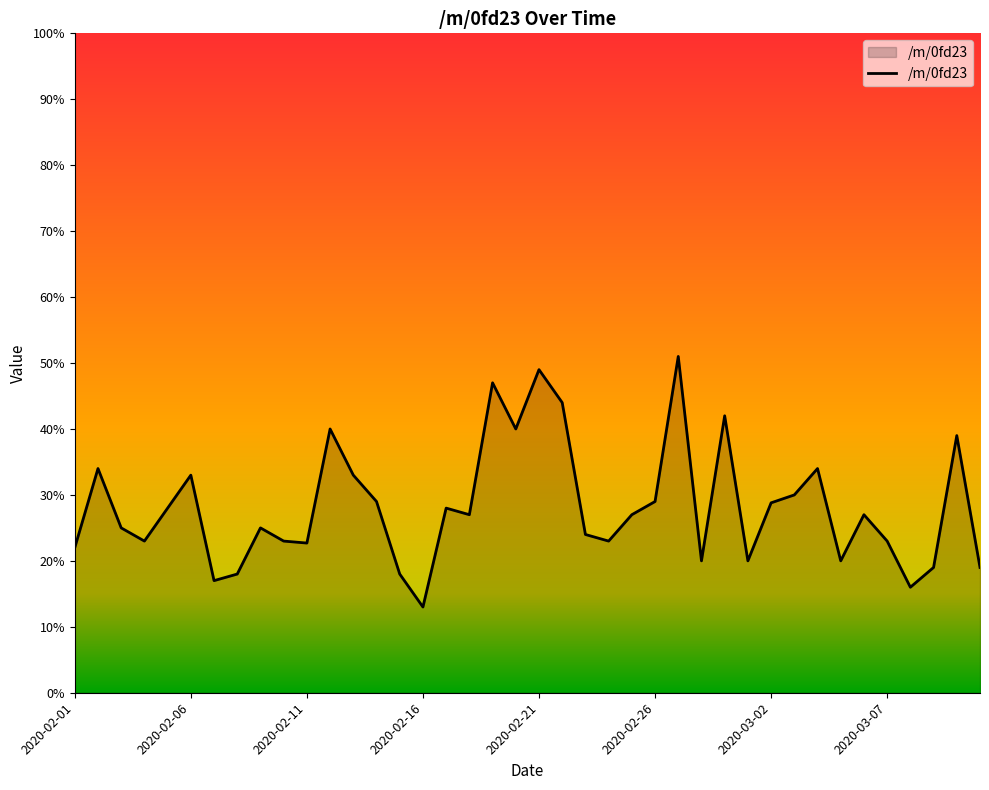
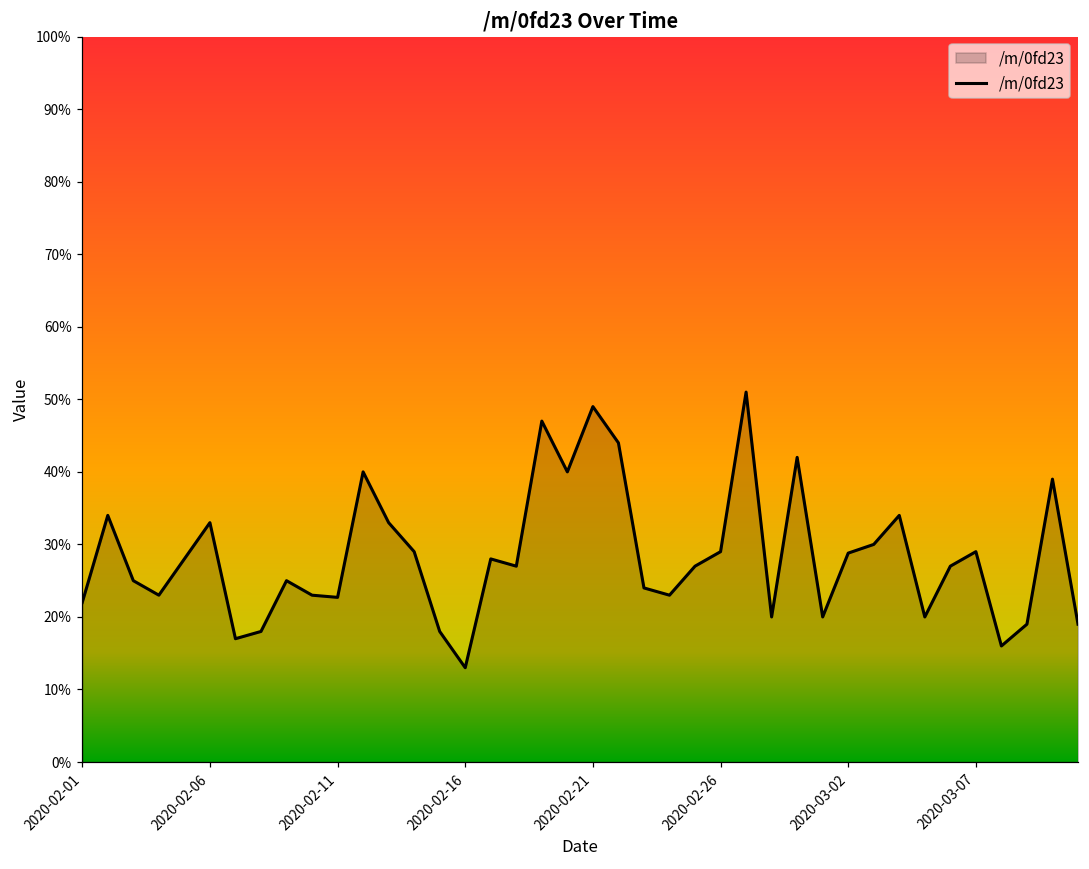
2020-03-07: 23% -> 29%
